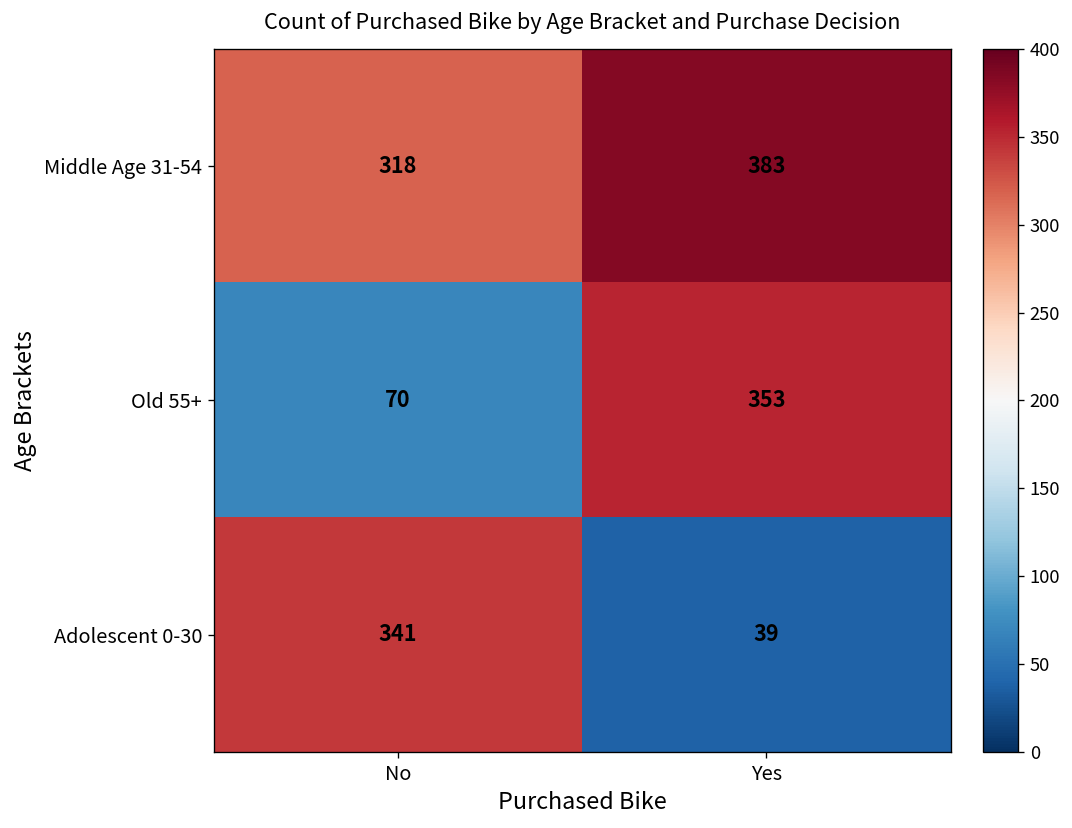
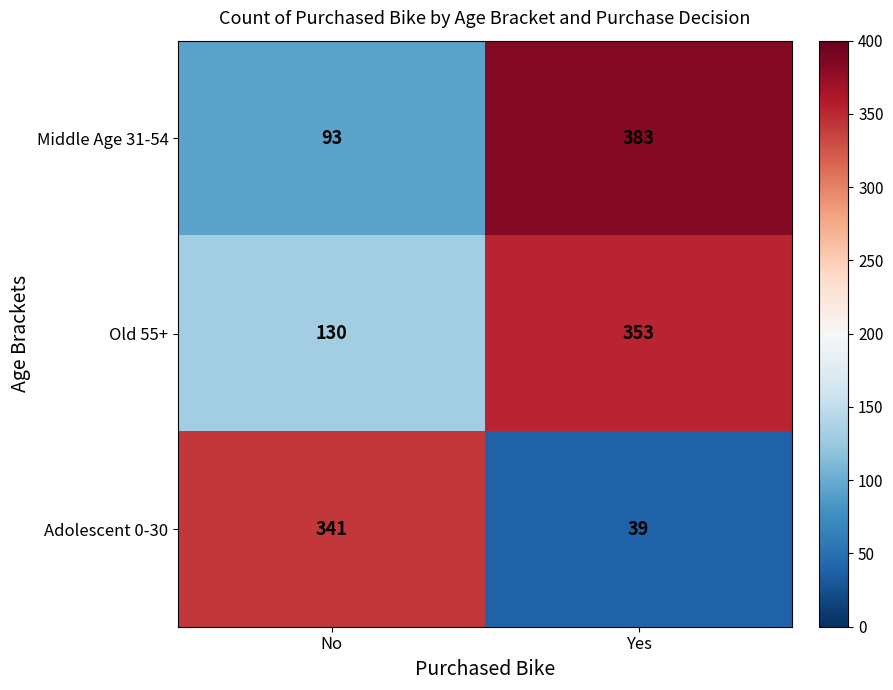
Middle Age 31-54, No: 318 -> 93
Old 55+, No: 70 -> 130
